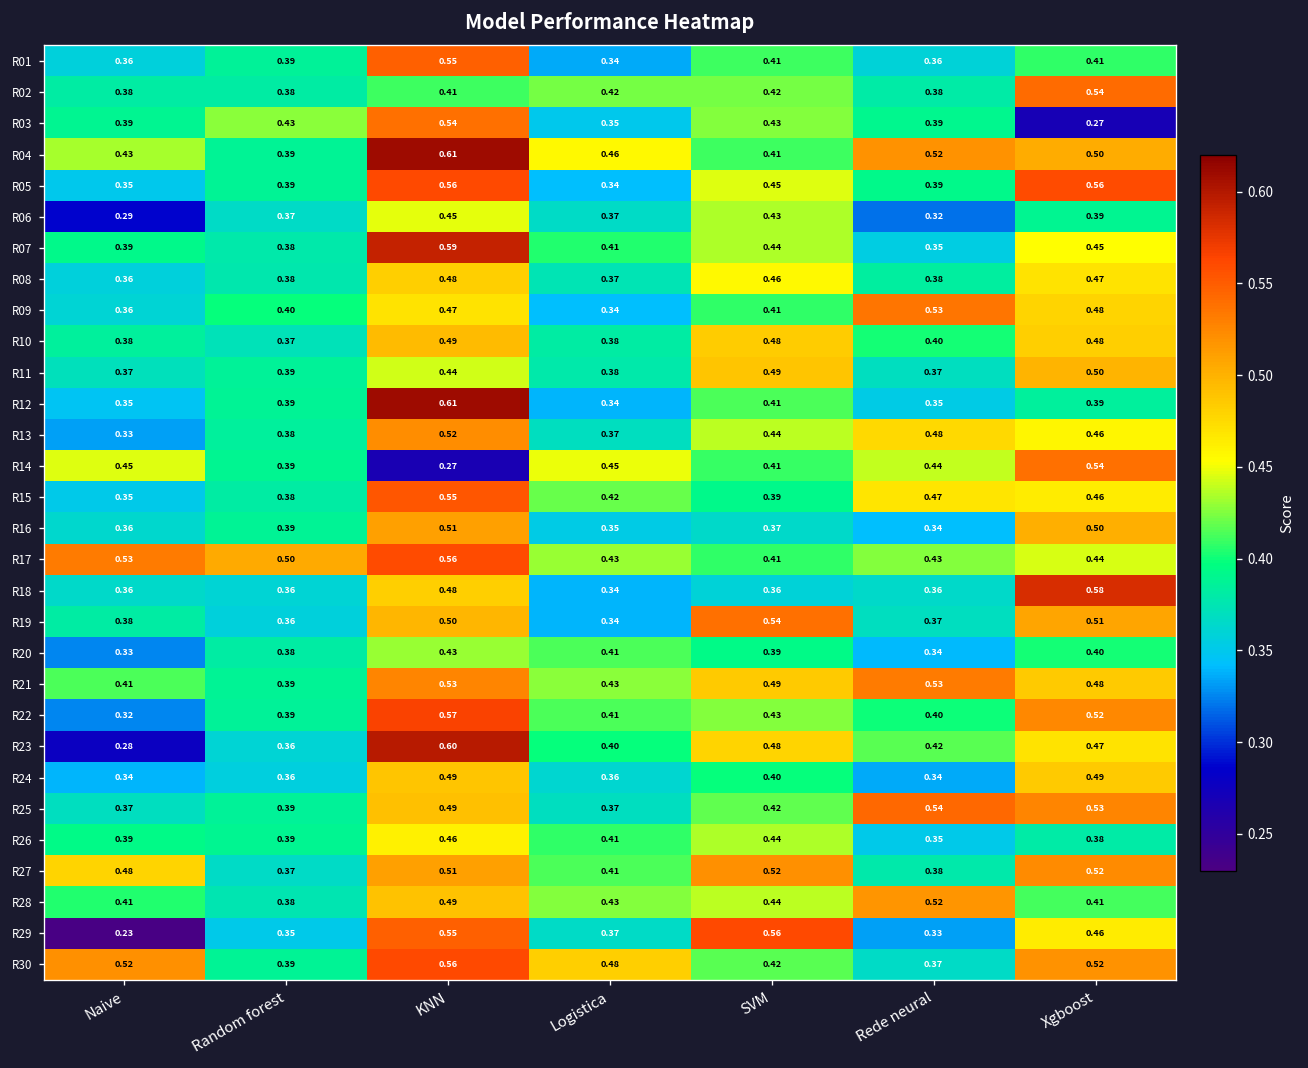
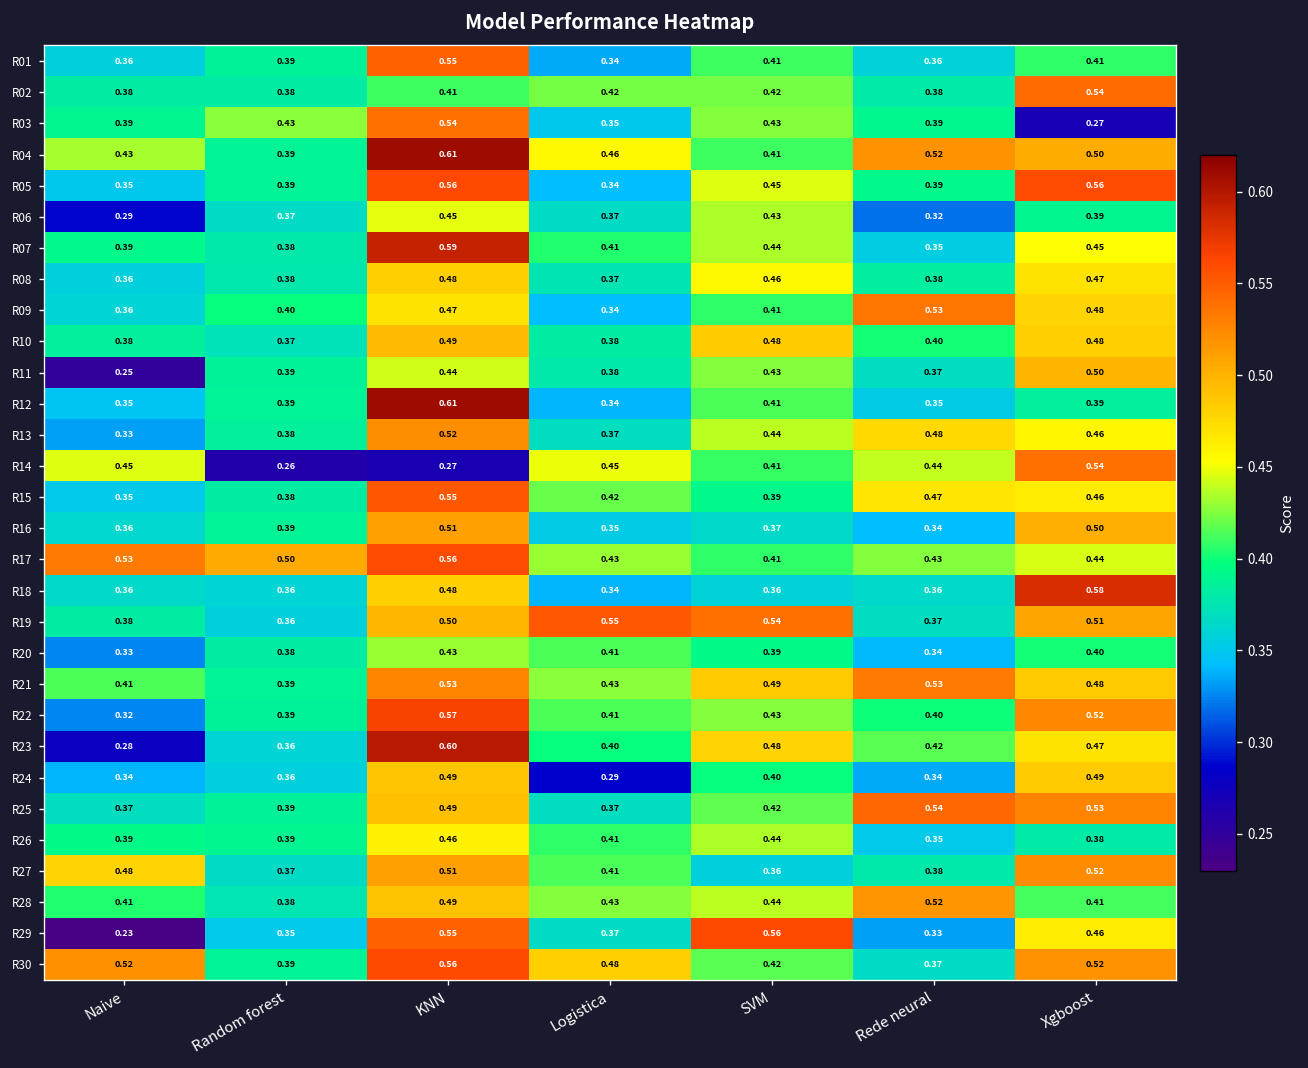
R11, Naive: 0.37 -> 0.25
R11, SVM: 0.49 -> 0.43
R14, Random forest: 0.39 -> 0.26
R19, Logistica: 0.34 -> 0.55
R24, Logistica: 0.36 -> 0.29
R27, SVM: 0.52 -> 0.36
